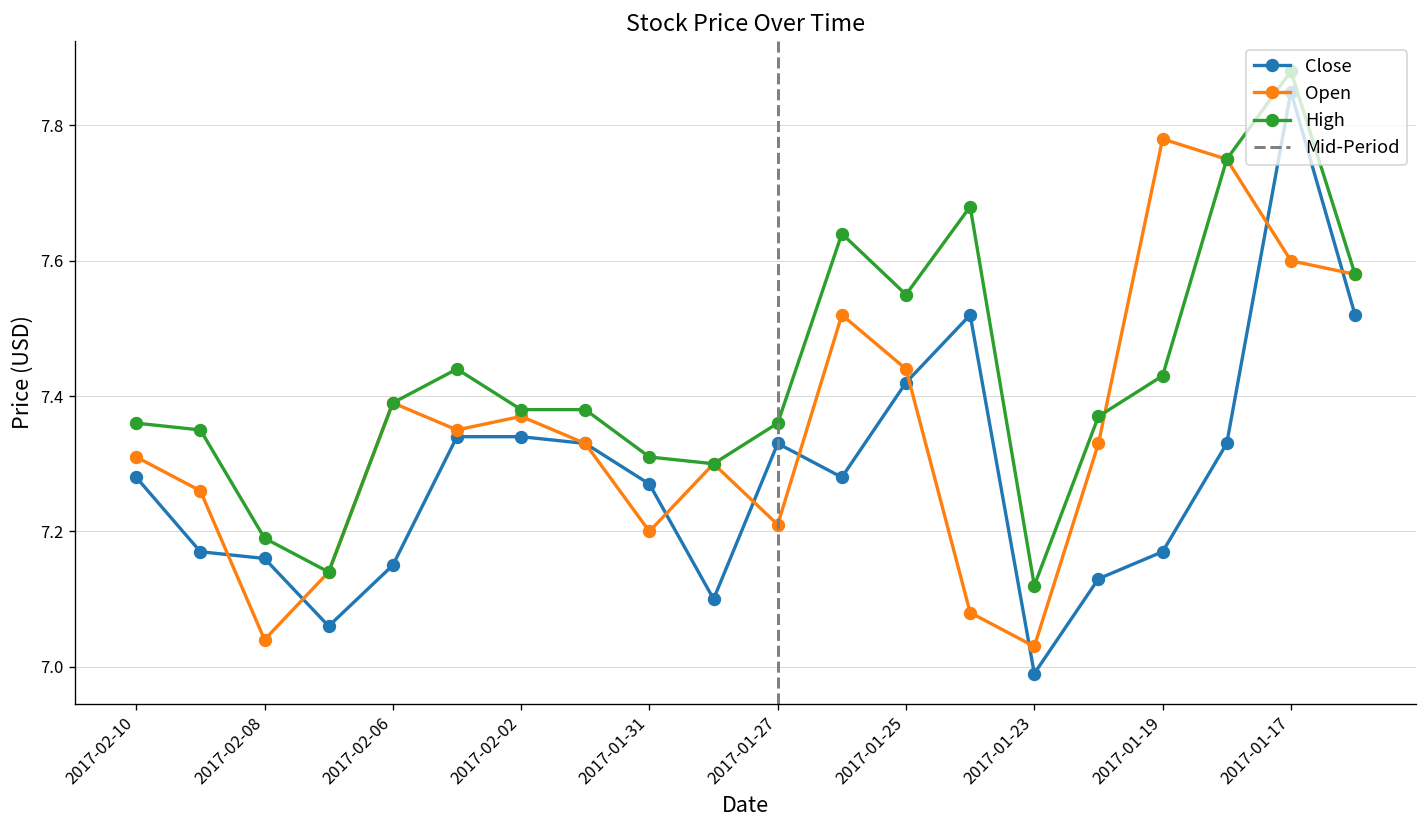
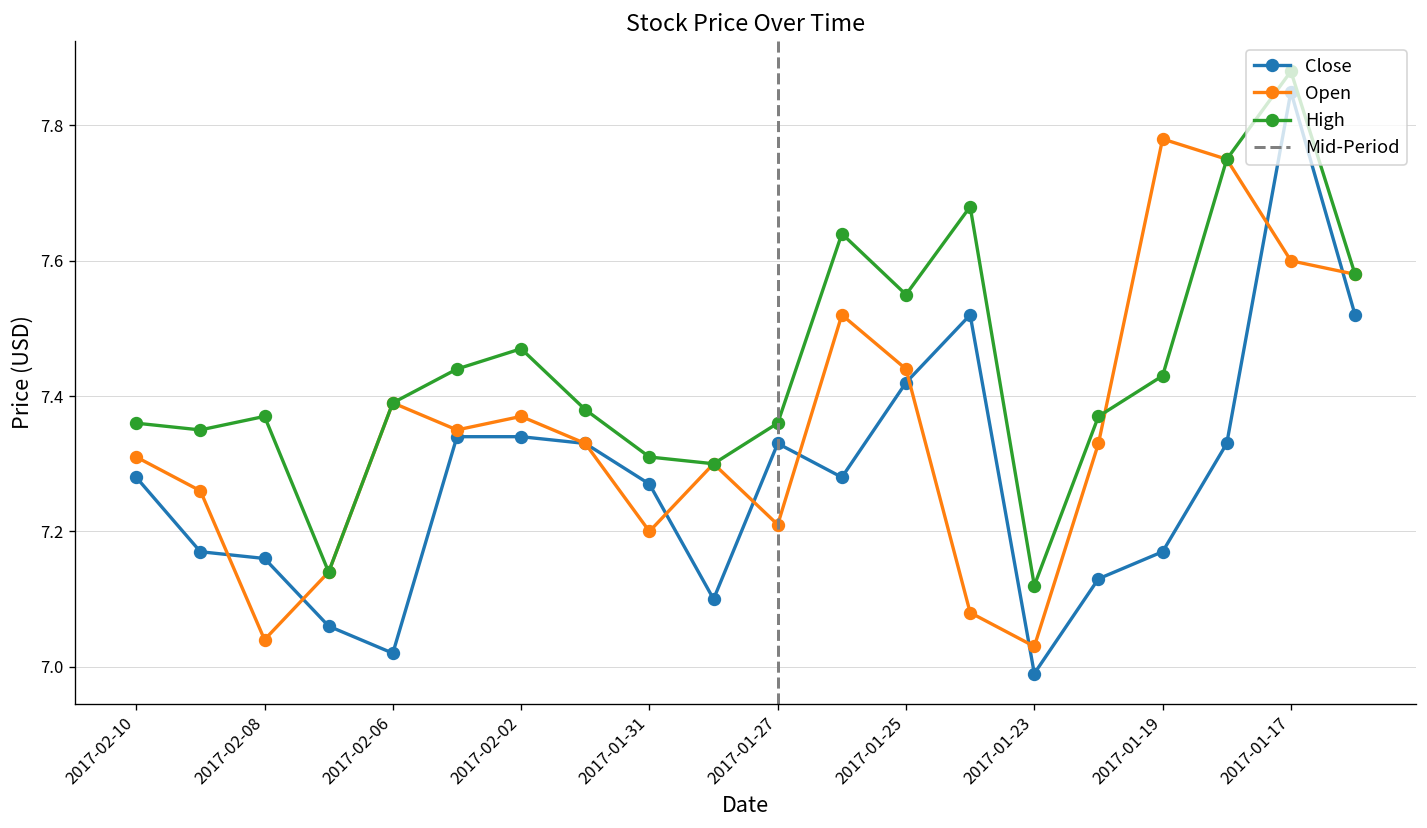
High, 2017-02-08: 7.19 -> 7.37
Close, 2017-02-06: 7.15 -> 7.02
High, 2017-02-02: 7.38 -> 7.47
